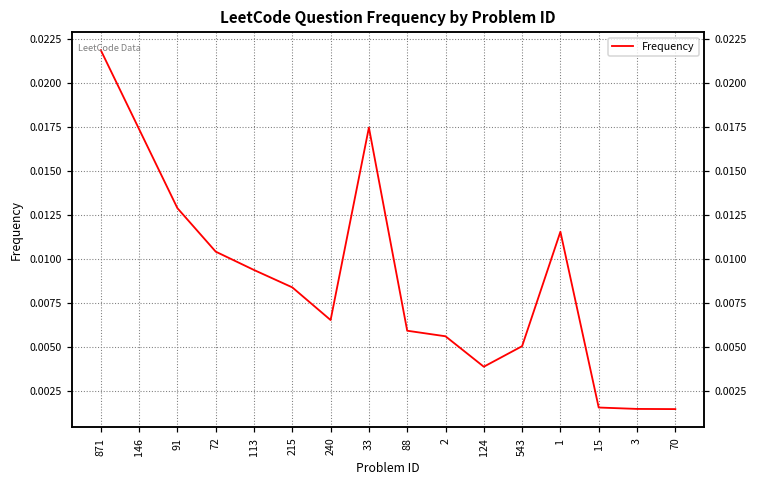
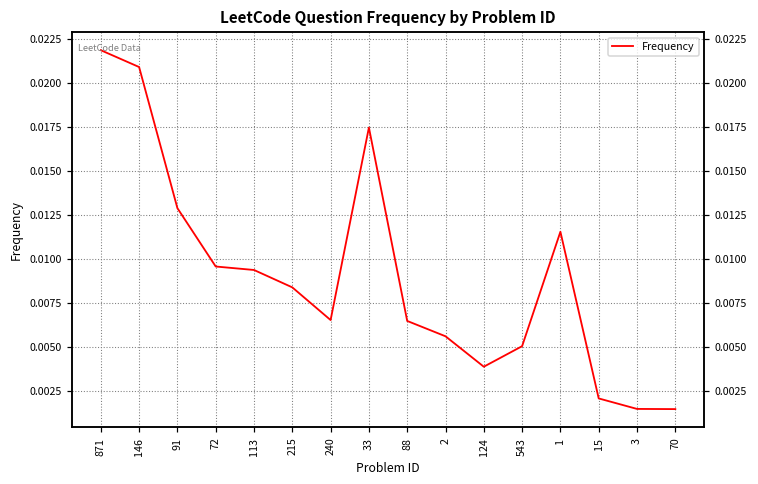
146: 0.0174 -> 0.0209
72: 0.0104 -> 0.0096
88: 0.0059 -> 0.0065
15: 0.0016 -> 0.0021
